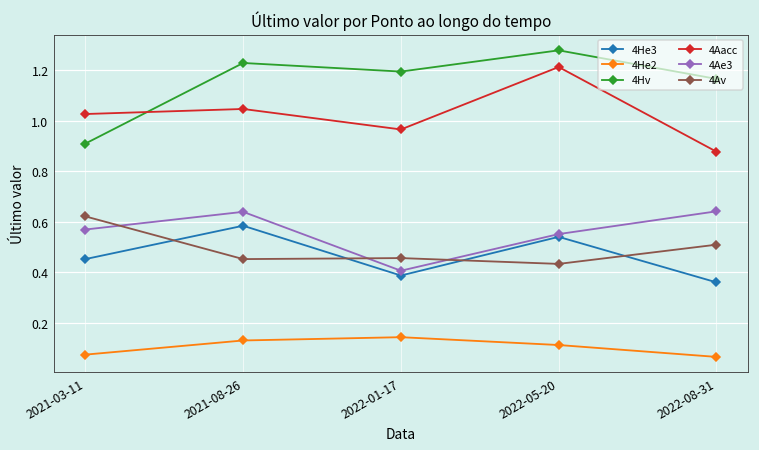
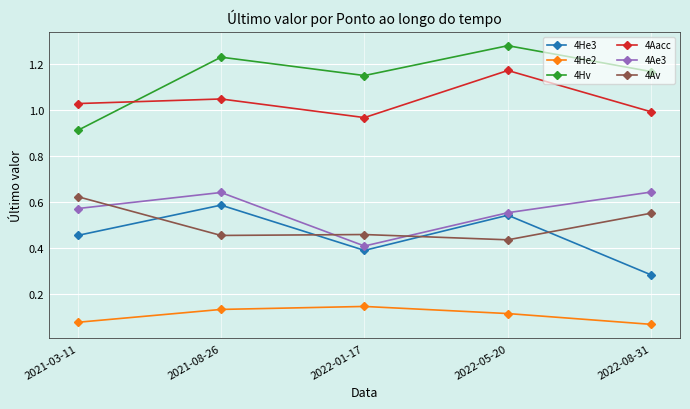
4Hv, 2022-01-17: 1.20 -> 1.15
4Aacc, 2022-05-20: 1.21 -> 1.17
4He3, 2022-08-31: 0.36 -> 0.28
4Aacc, 2022-08-31: 0.88 -> 0.99
4Av, 2022-08-31: 0.51 -> 0.55
